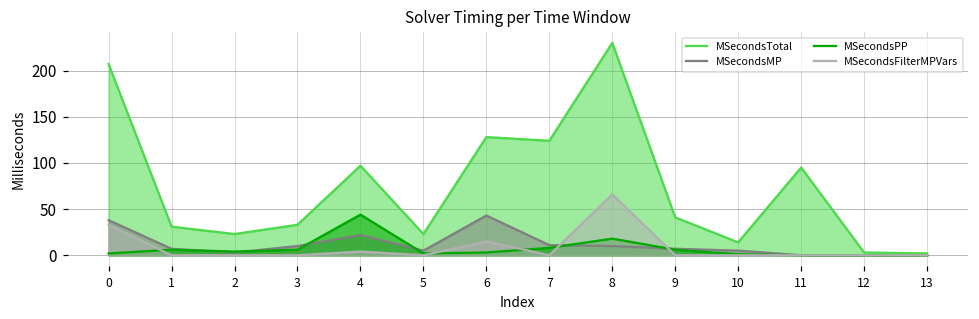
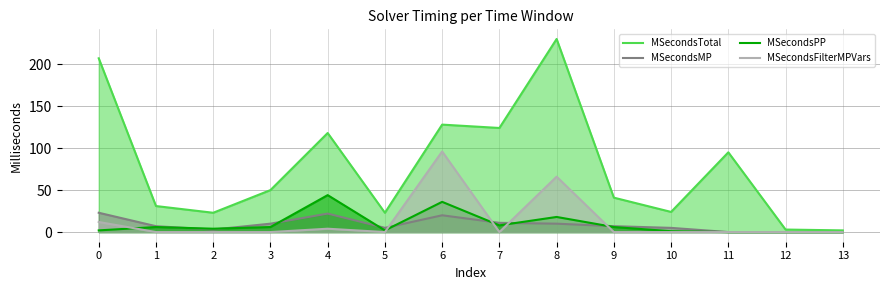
MSecondsMP, 0: 40 -> 20
MSecondsFilterMPVars, 0: 30 -> 10
MSecondsTotal, 3: 30 -> 50
MSecondsTotal, 4: 100 -> 120
MSecondsMP, 6: 40 -> 20
MSecondsPP, 6: 0 -> 40
MSecondsFilterMPVars, 6: 20 -> 100
MSecondsTotal, 10: 10 -> 20
